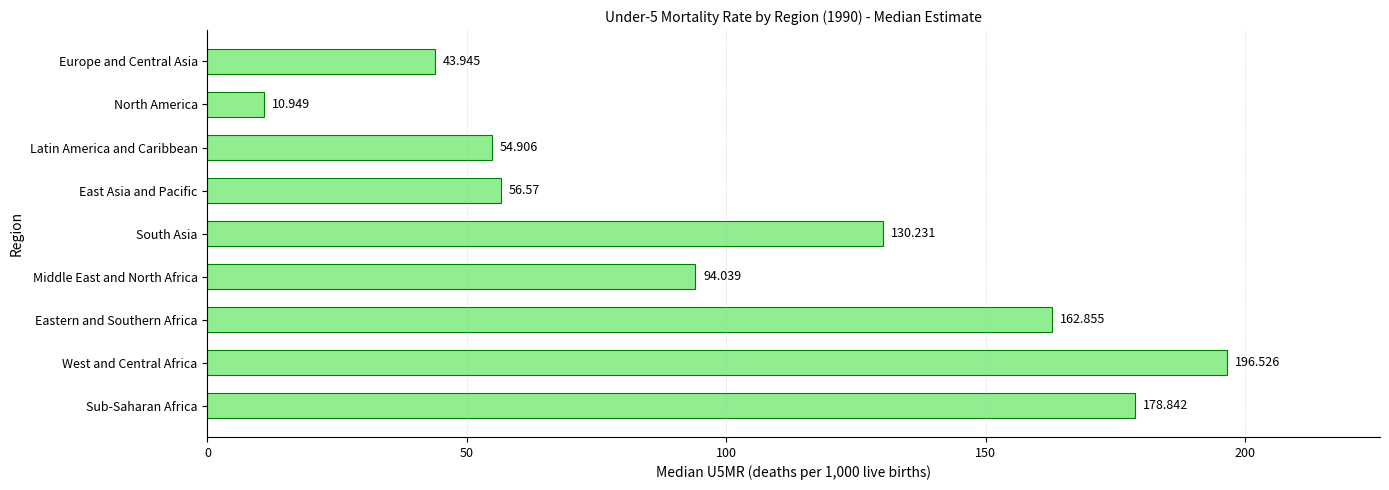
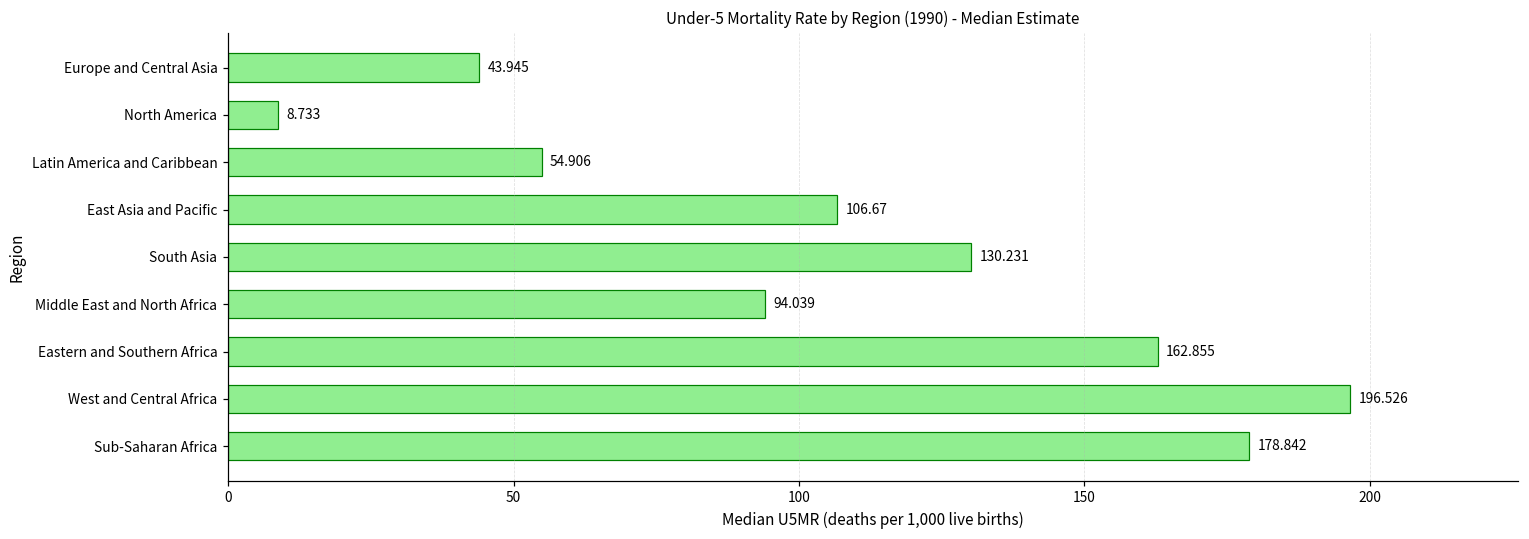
North America: 10.949 -> 8.733
East Asia and Pacific: 56.57 -> 106.67
